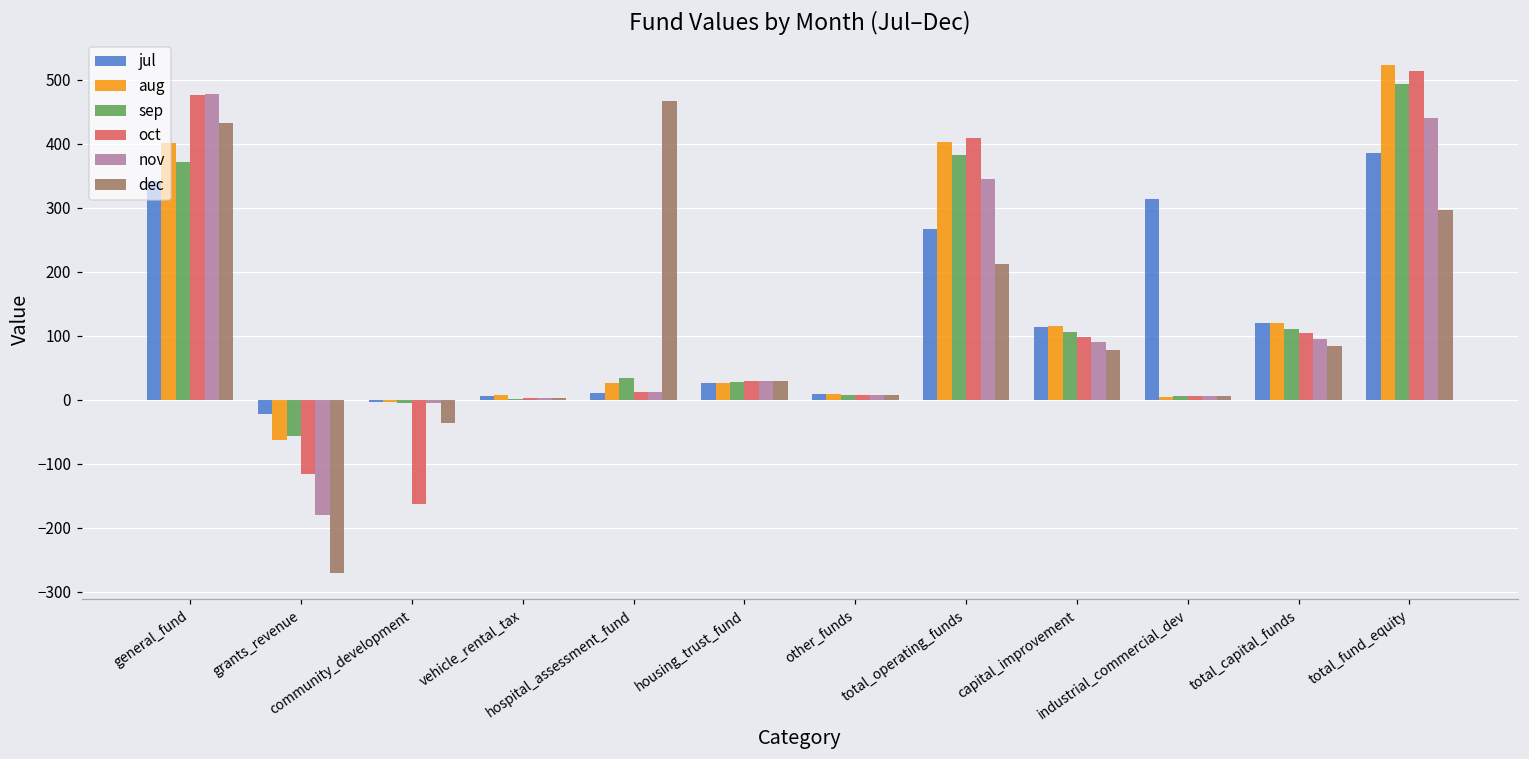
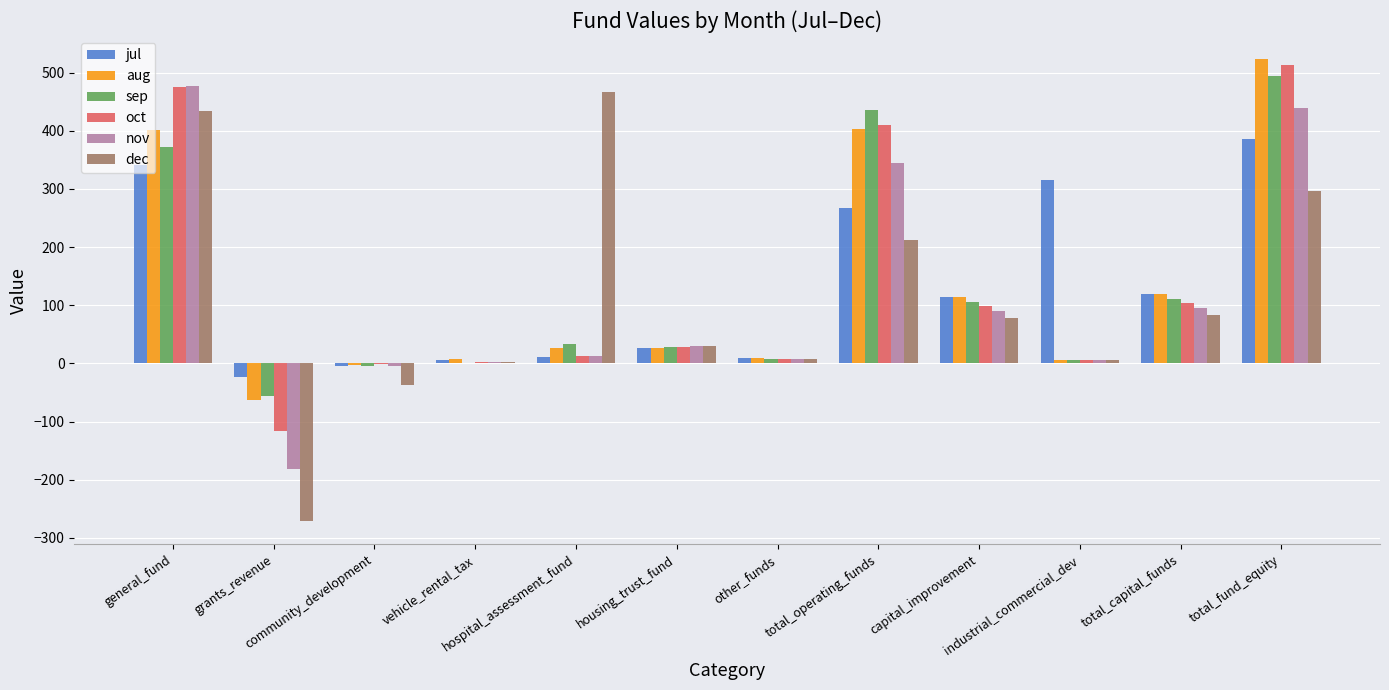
oct, community_development: -160 -> 0
sep, total_operating_funds: 380 -> 440
